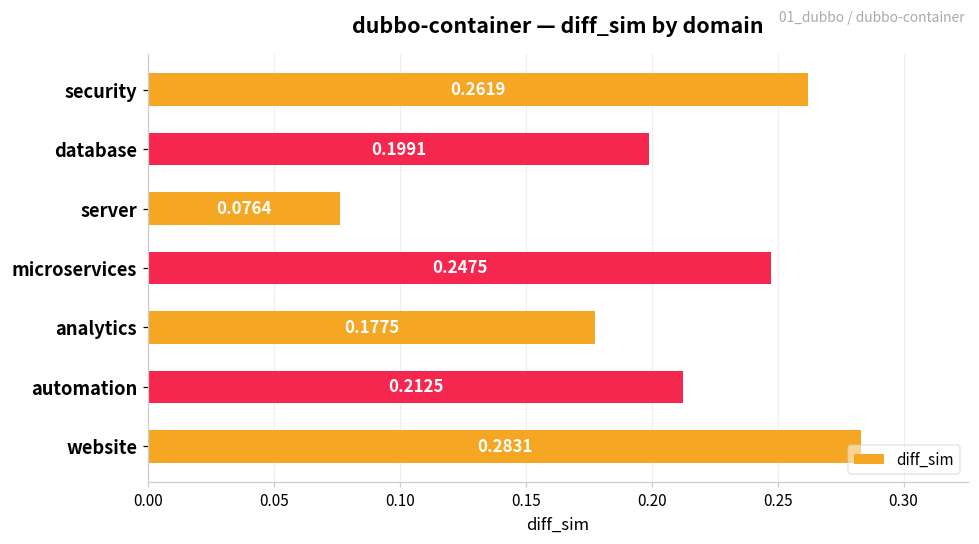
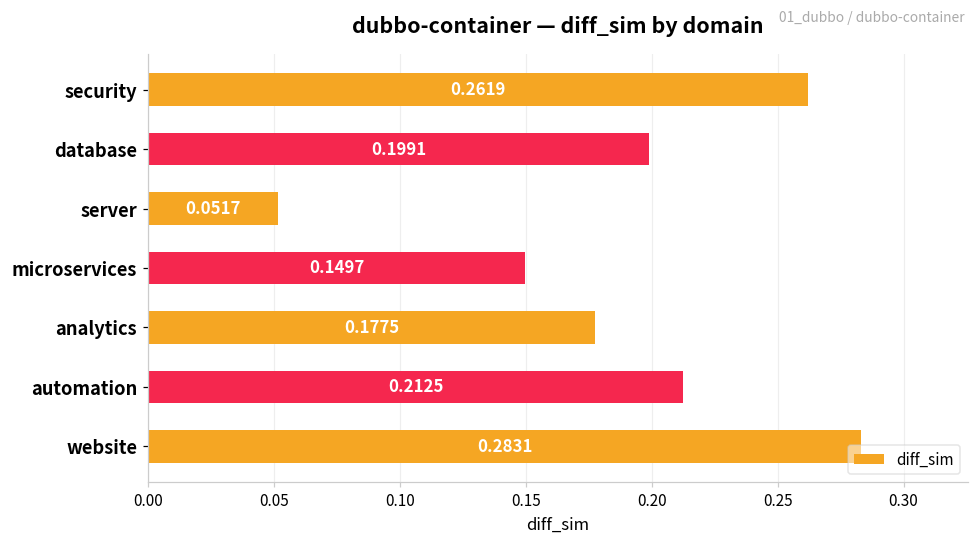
server: 0.0764 -> 0.0517
microservices: 0.2475 -> 0.1497
